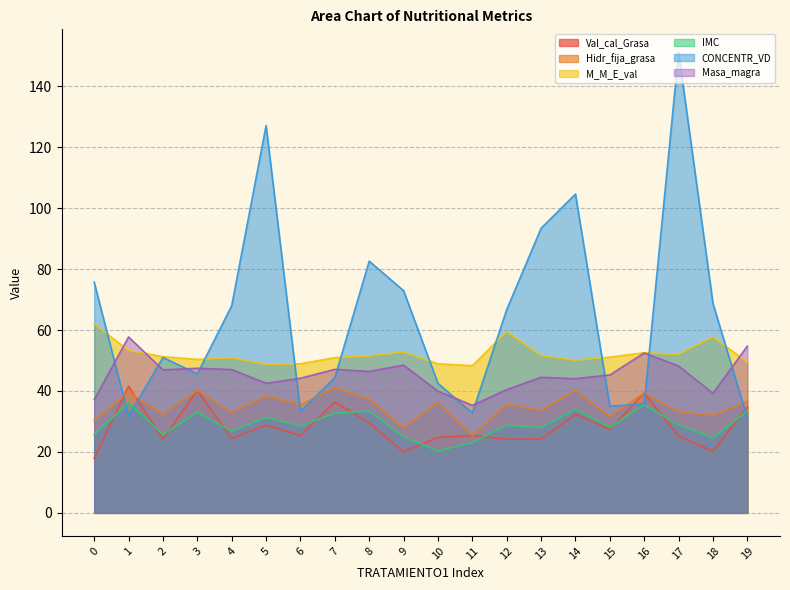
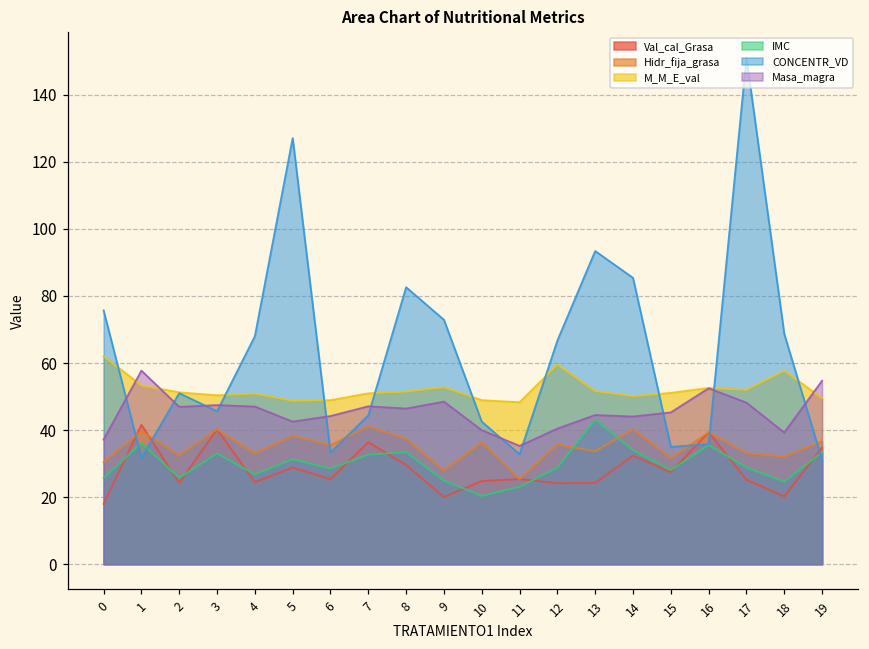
IMC, 13: 28 -> 43
CONCENTR_VD, 14: 105 -> 85
